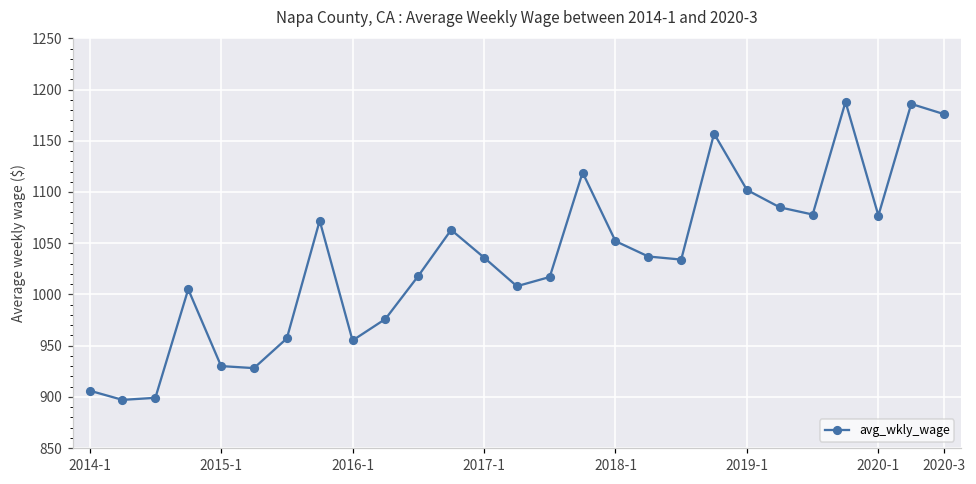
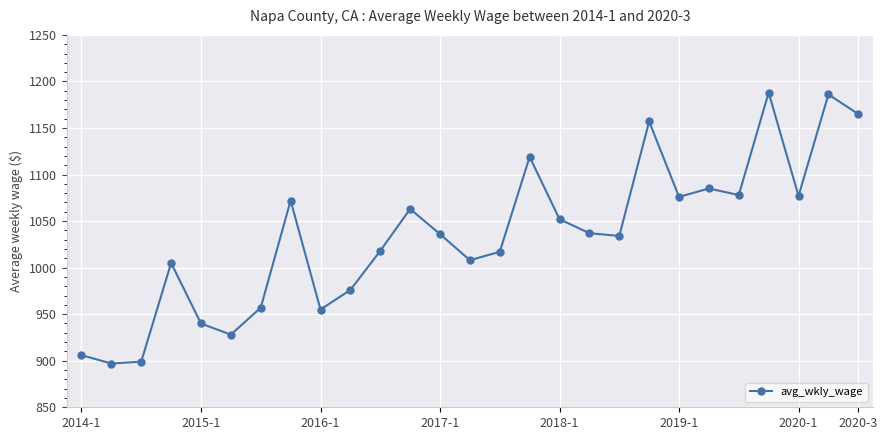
2015-1: 930 -> 940
2019-1: 1100 -> 1080
2020-3: 1180 -> 1170
